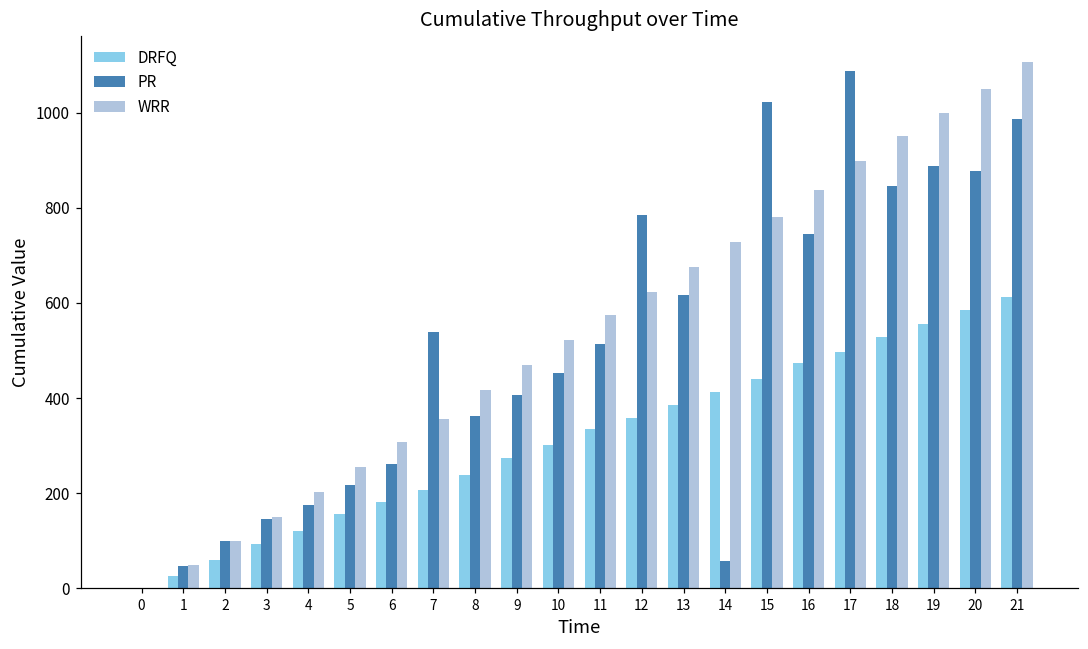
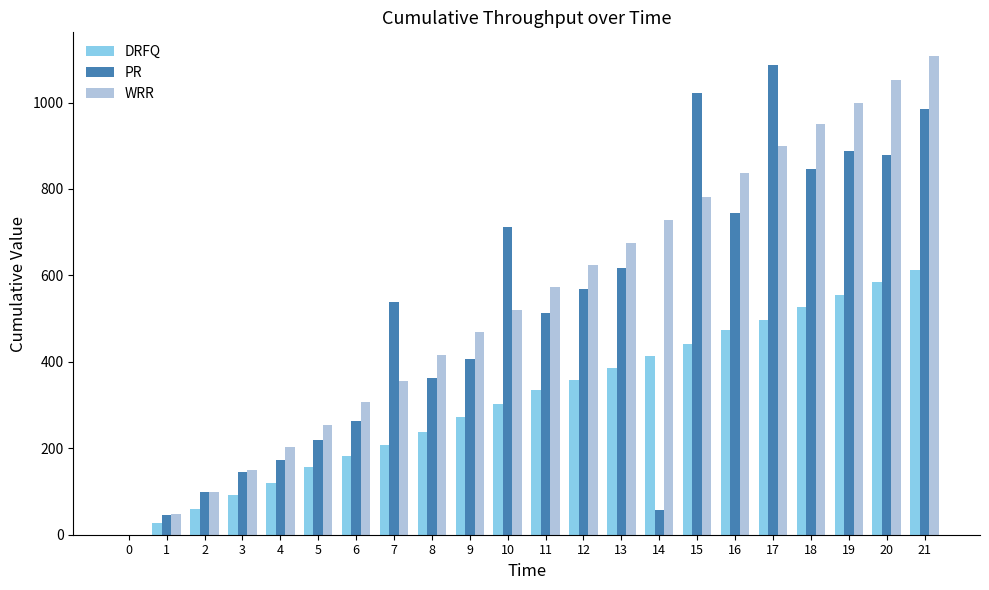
PR, 10: 450 -> 710
PR, 12: 790 -> 570
